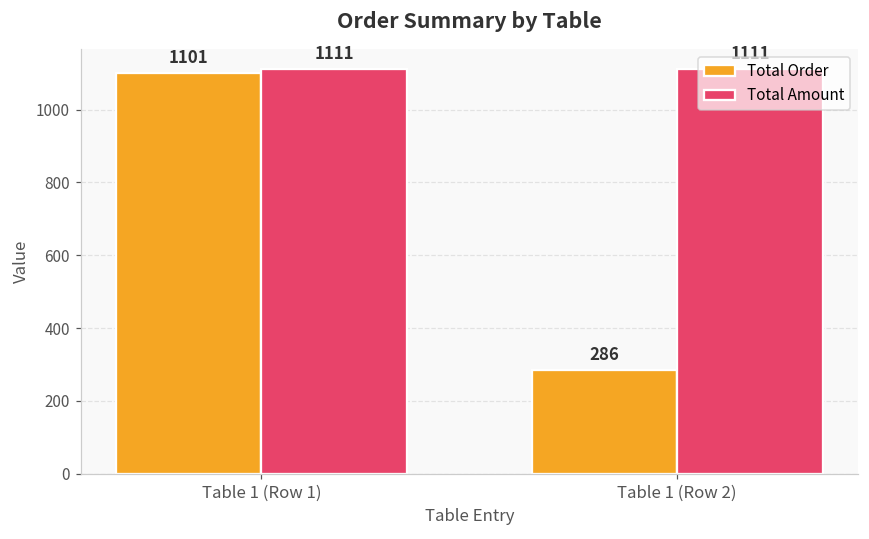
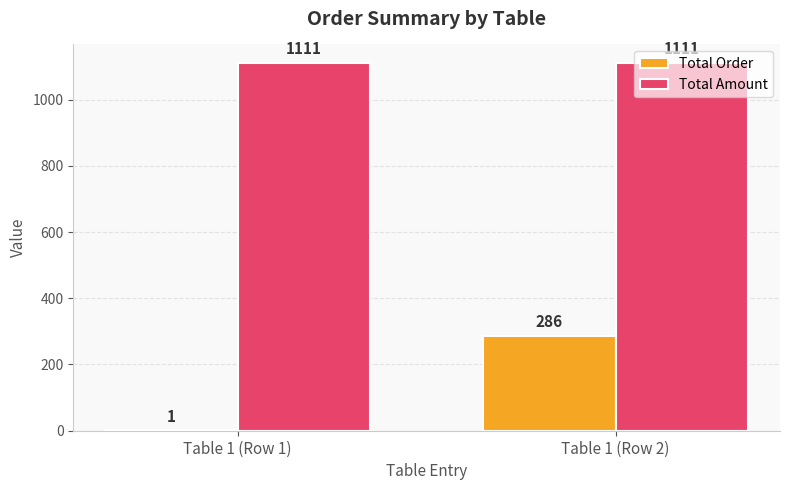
Total Order, Table 1 (Row 1): 1101 -> 1
